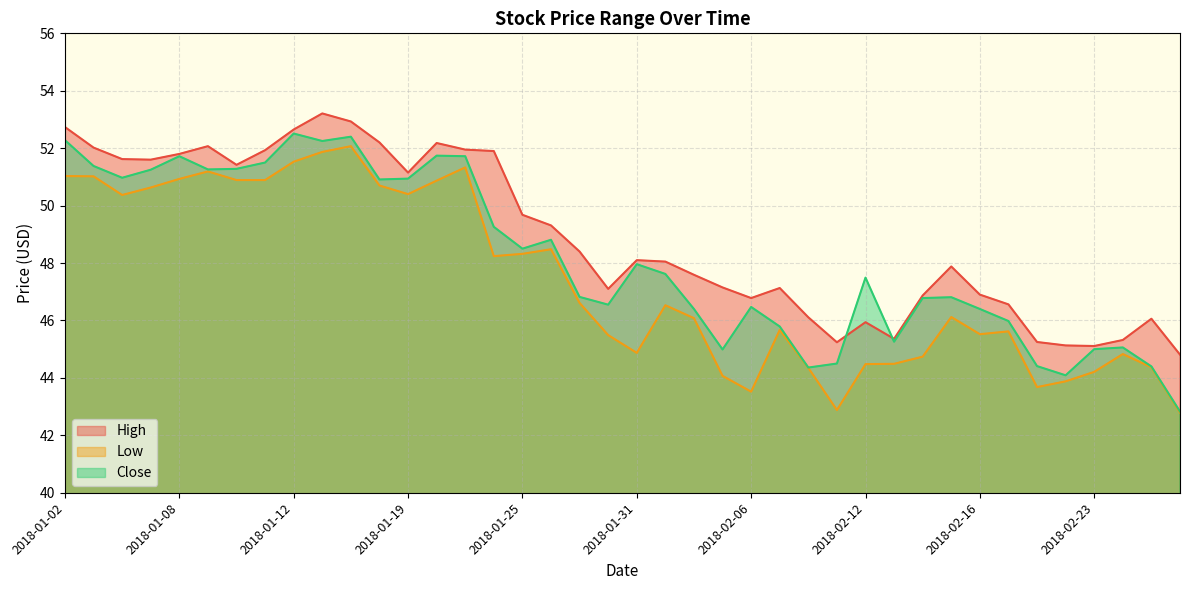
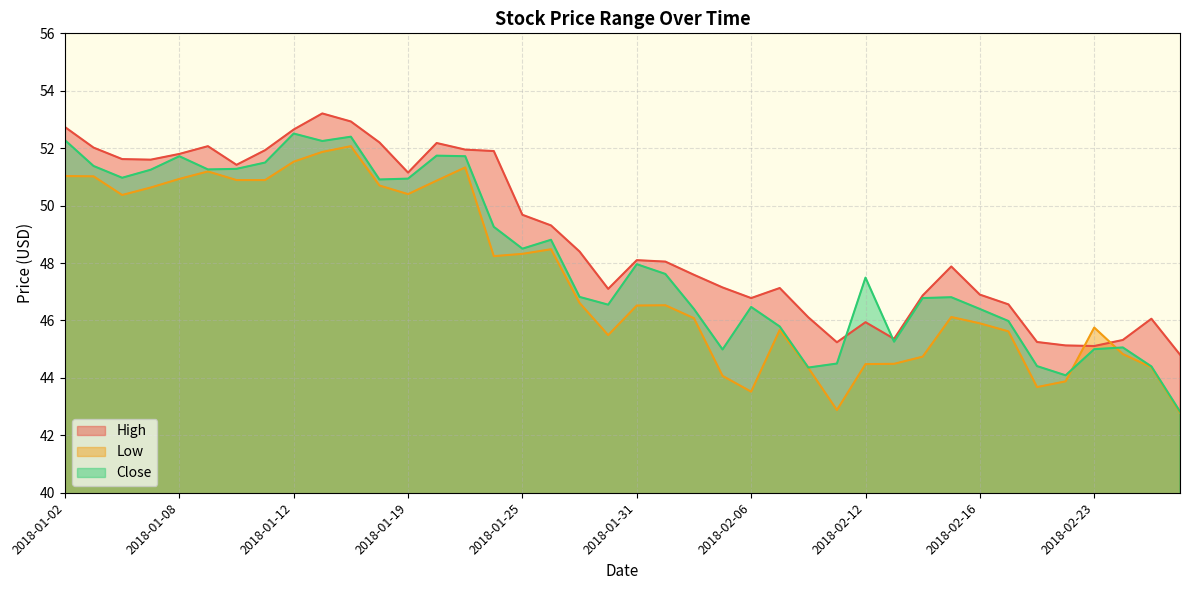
Low, 2018-01-31: 44.9 -> 46.5
Low, 2018-02-16: 45.5 -> 45.9
Low, 2018-02-23: 44.2 -> 45.8
